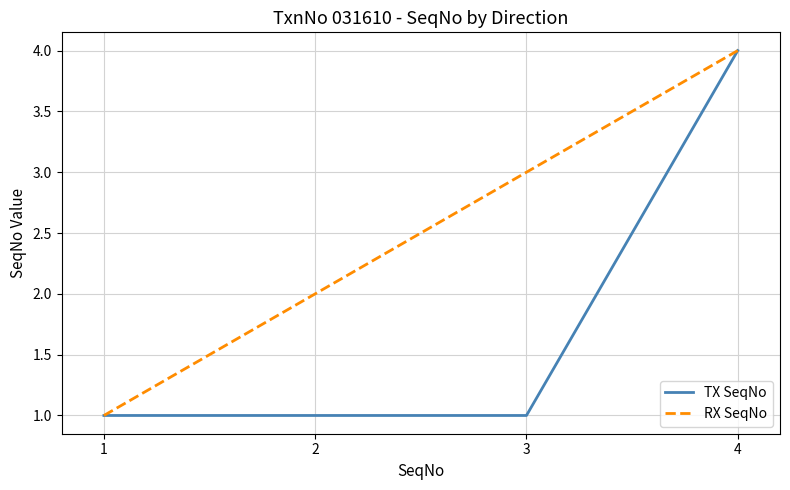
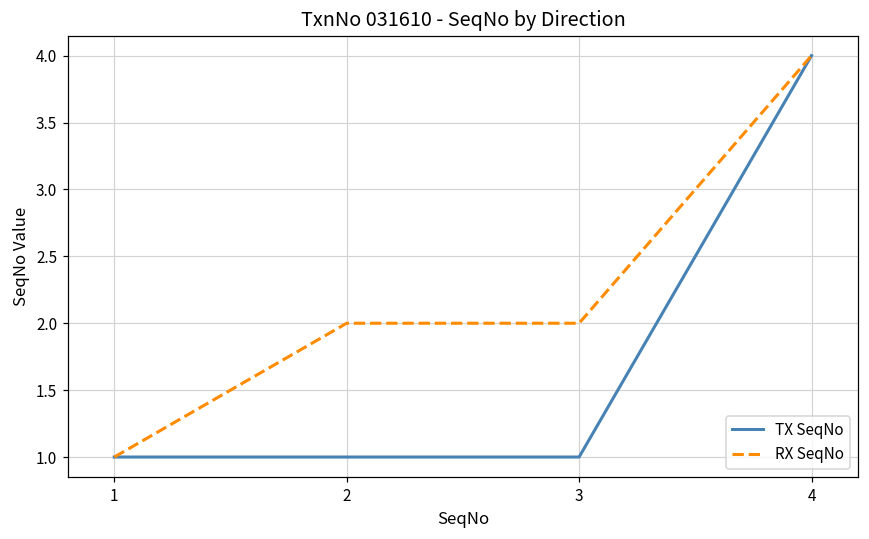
RX SeqNo, 3: 3 -> 2
